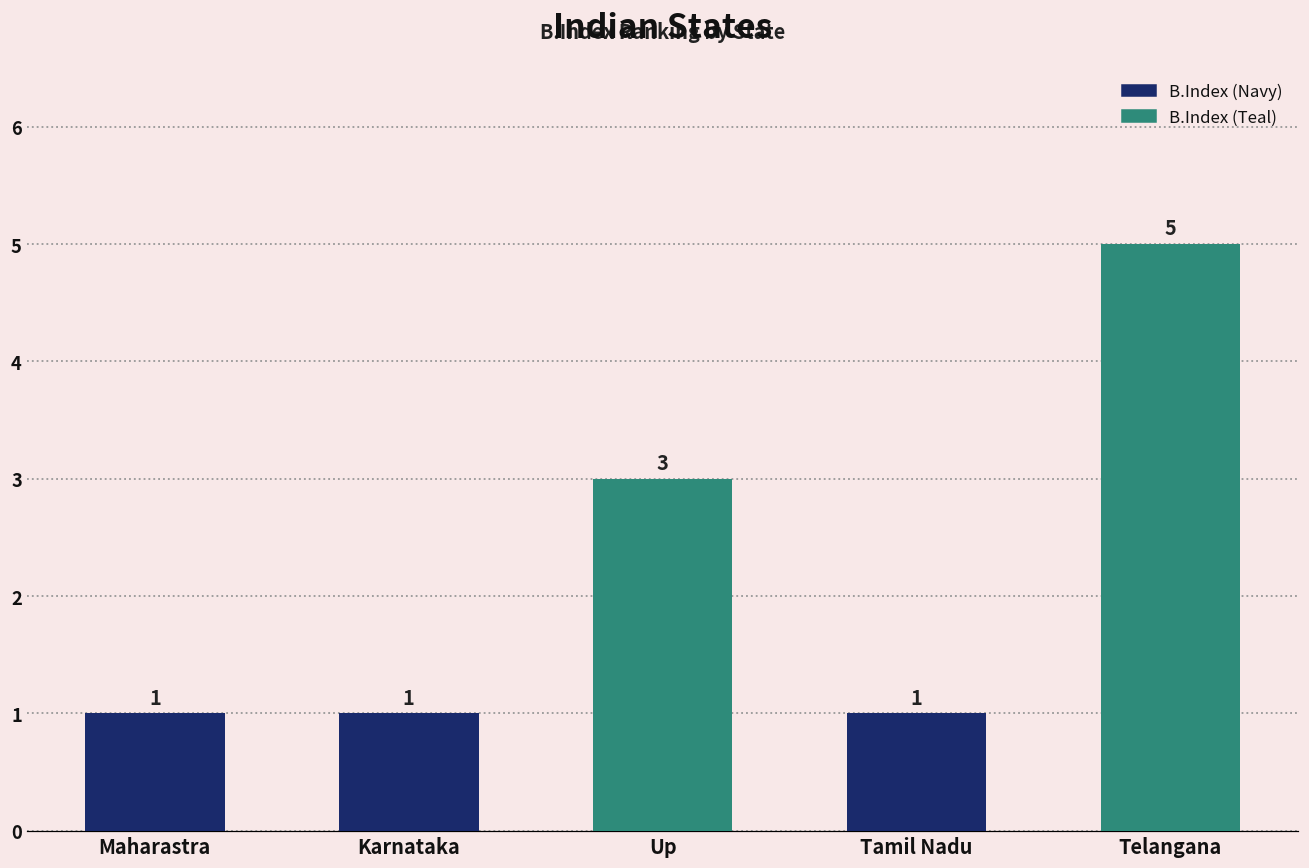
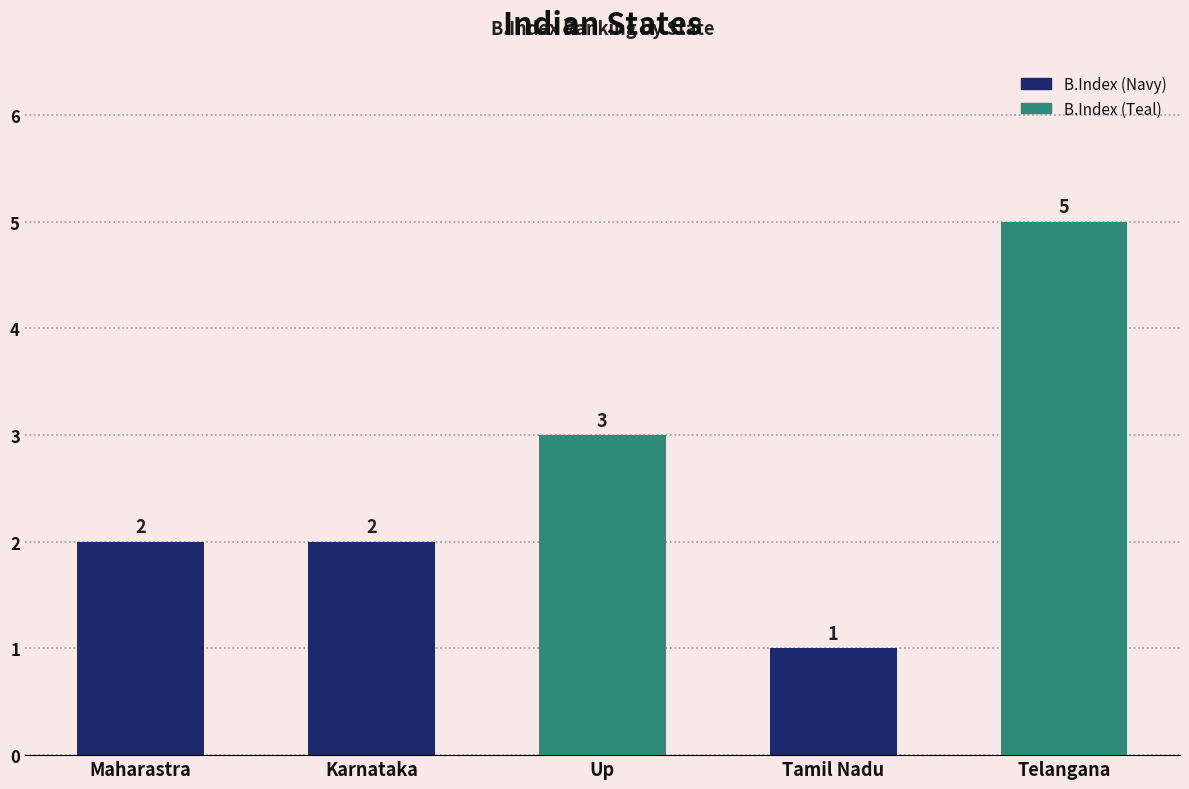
Maharastra: 1 -> 2
Karnataka: 1 -> 2
